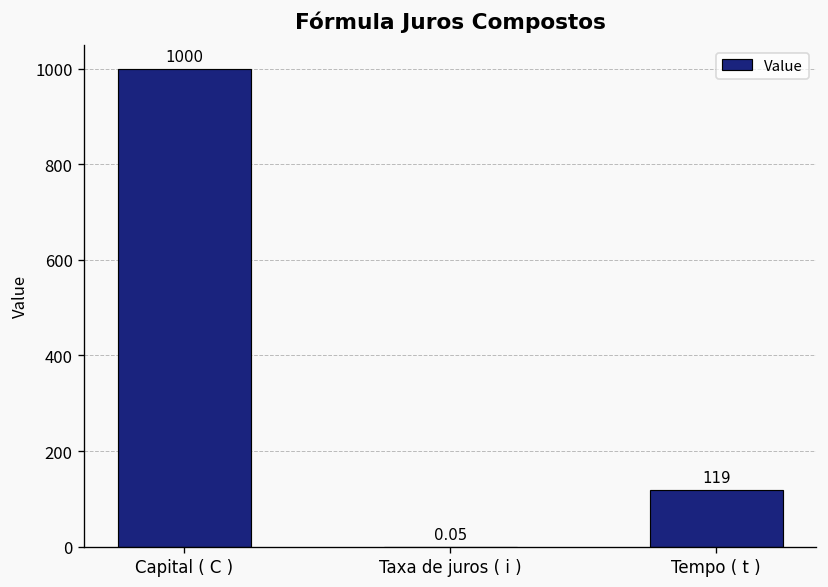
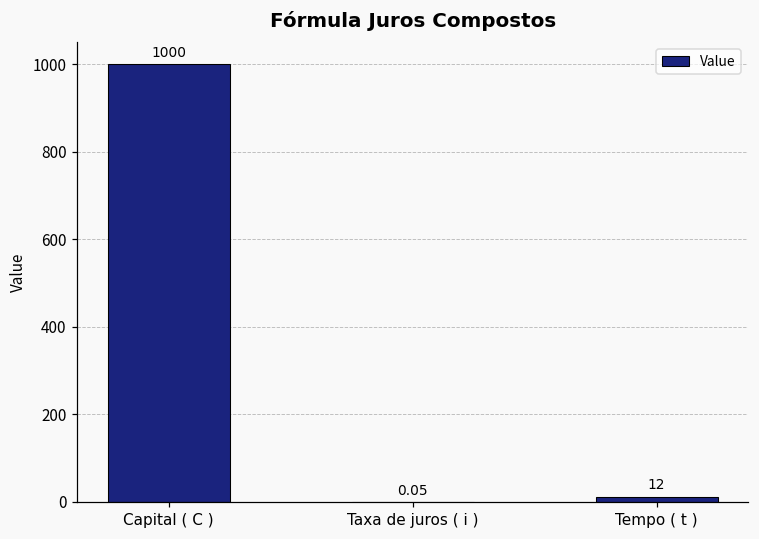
Tempo ( t ): 119 -> 12
